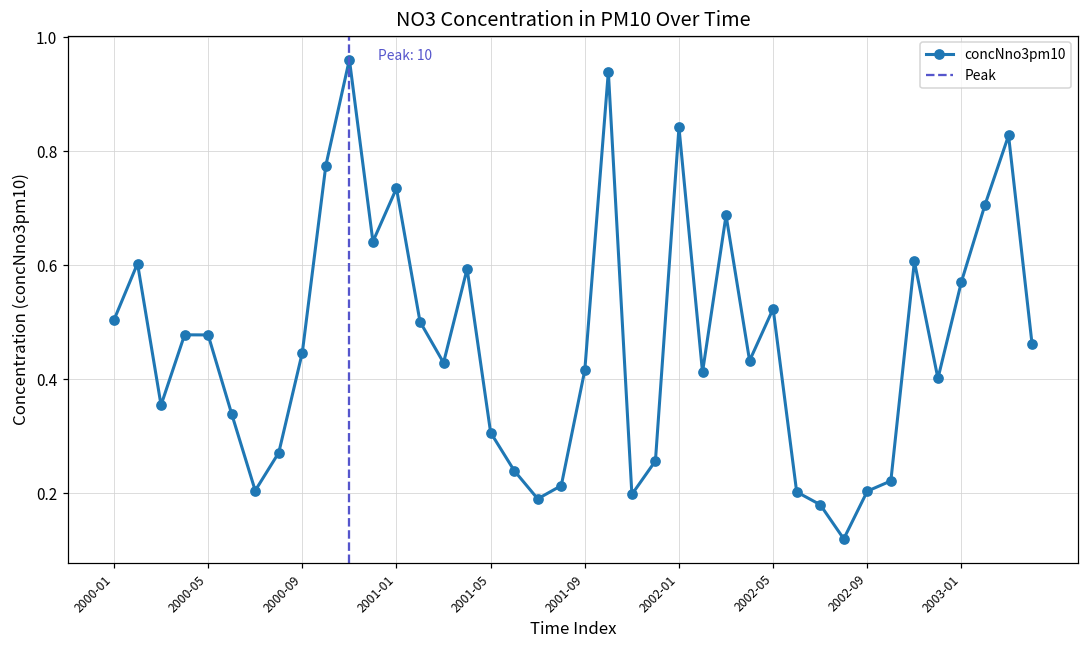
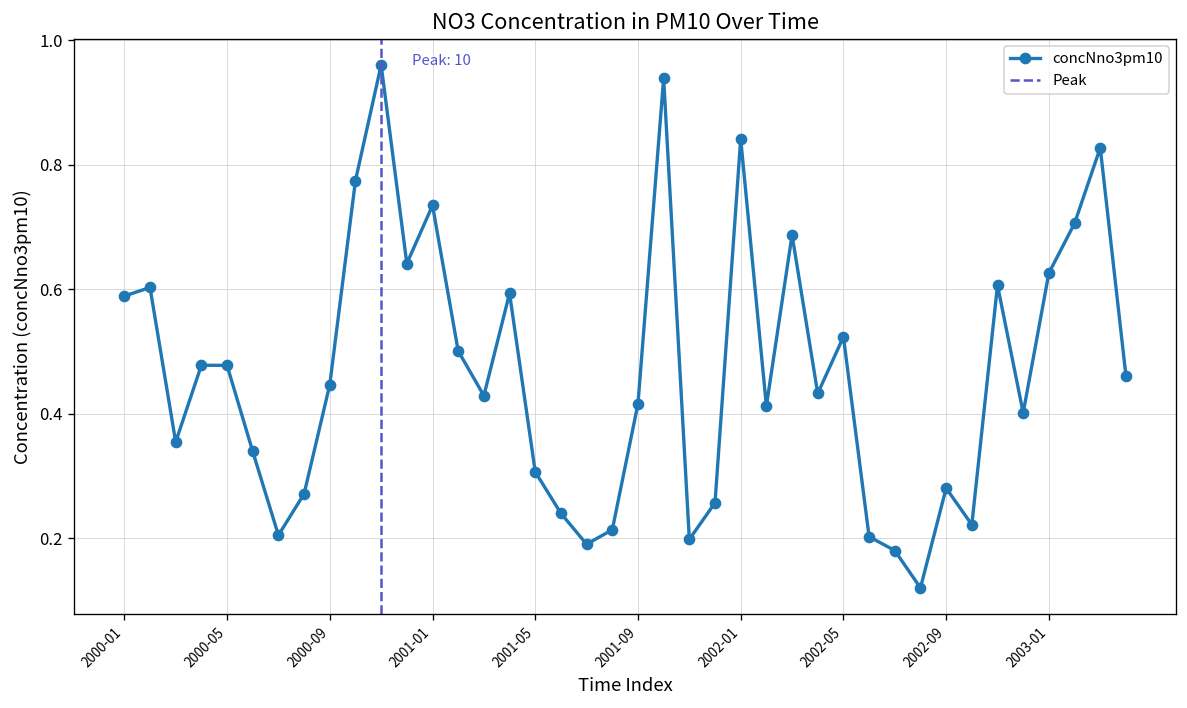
2000-01: 0.50 -> 0.59
2002-09: 0.20 -> 0.28
2003-01: 0.57 -> 0.63
